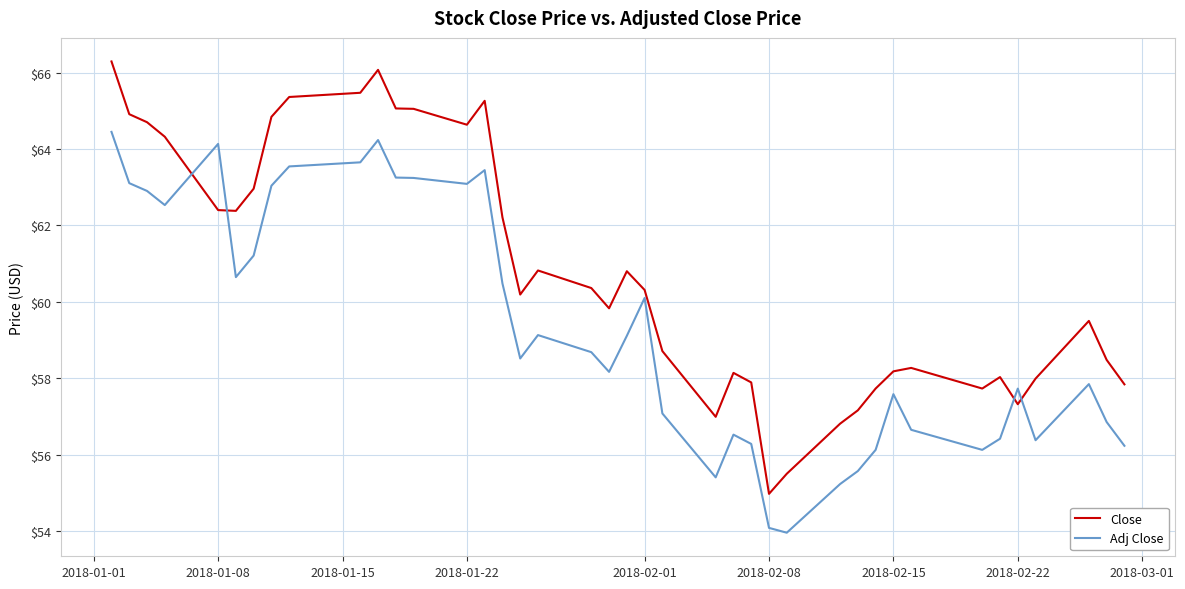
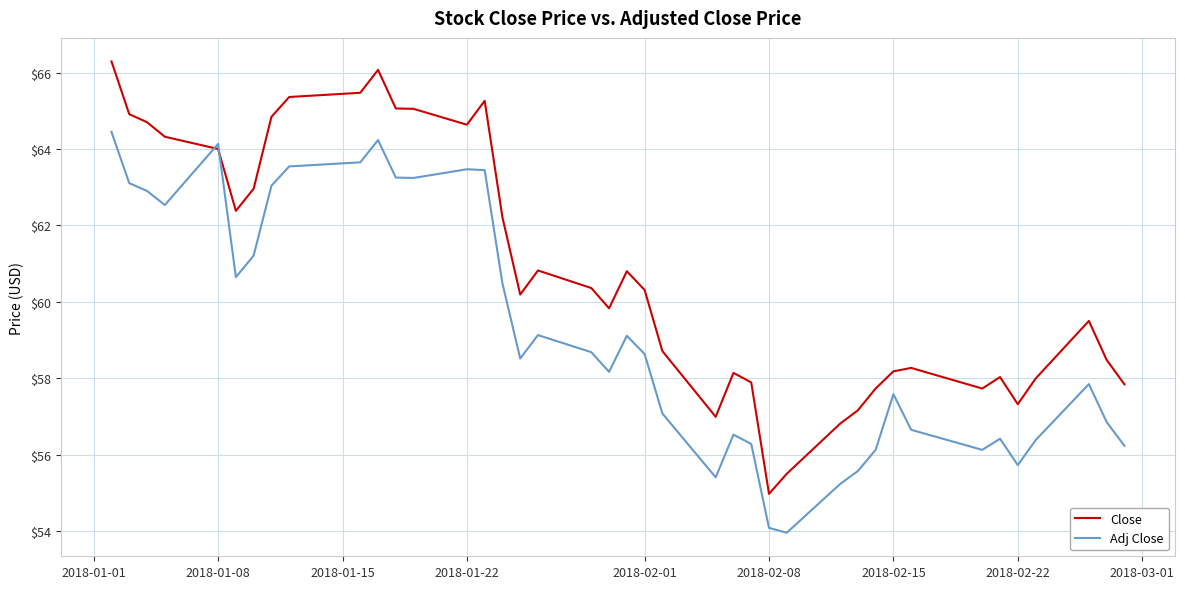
Close, 2018-01-08: $62.4 -> $64.0
Adj Close, 2018-01-22: $63.1 -> $63.5
Adj Close, 2018-02-01: $60.1 -> $58.6
Adj Close, 2018-02-22: $57.7 -> $55.7
